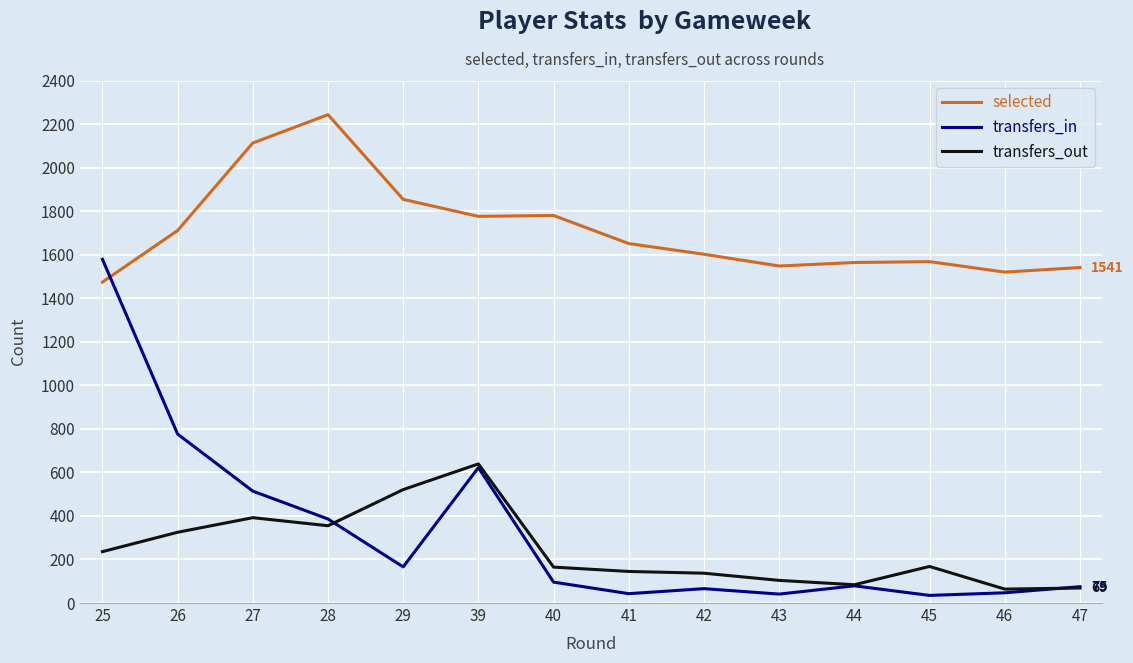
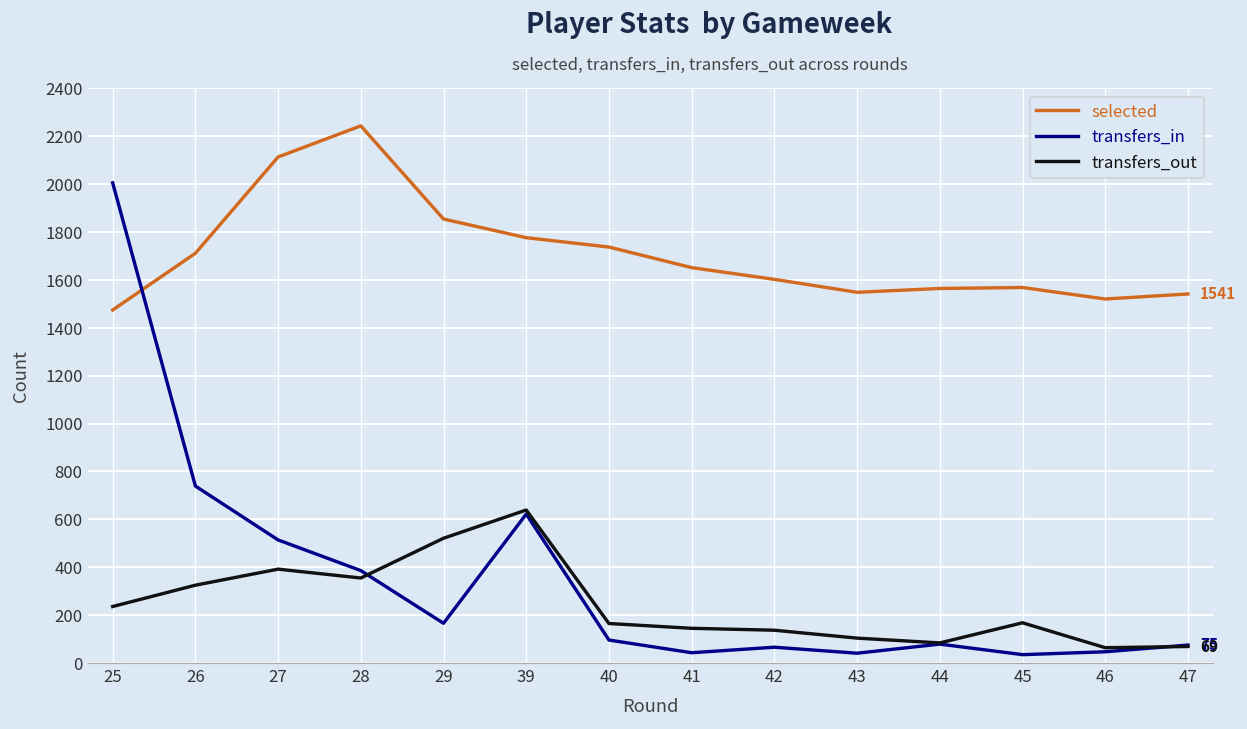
transfers_in, 25: 1580 -> 2010
transfers_in, 26: 780 -> 740
selected, 40: 1780 -> 1740
